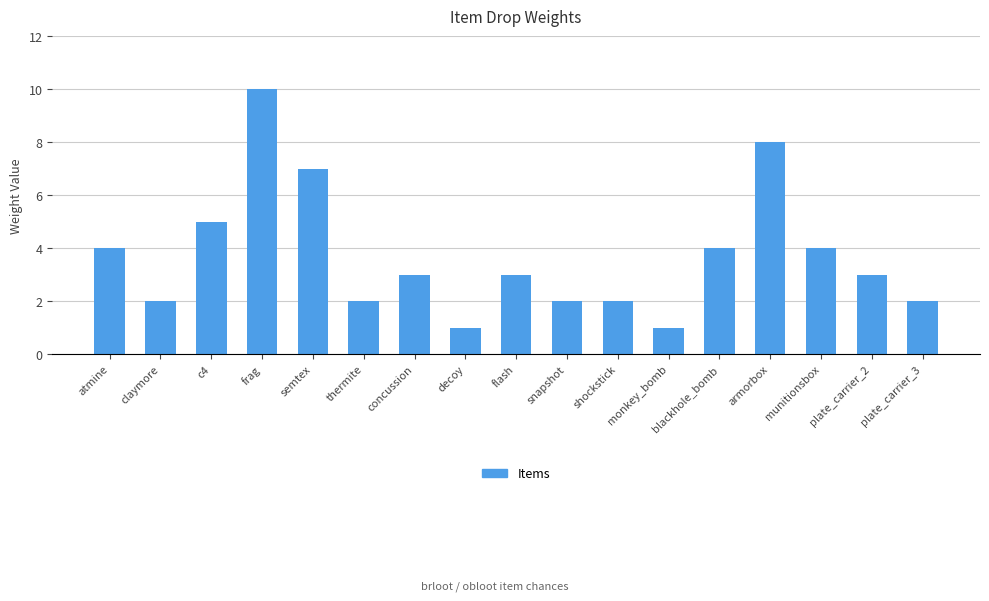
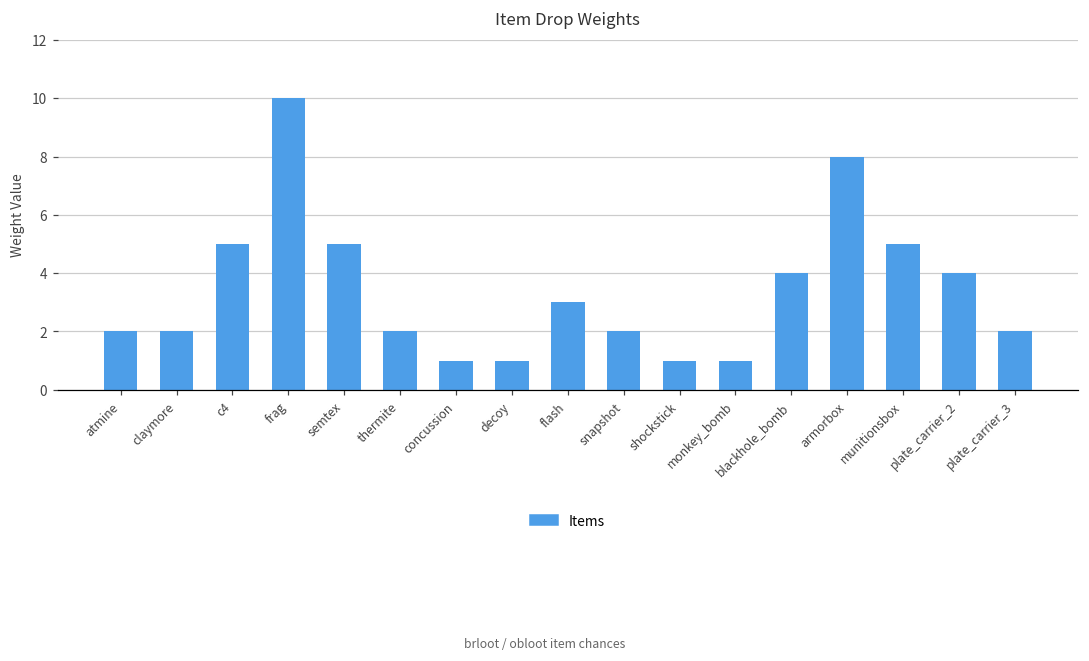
atmine: 4 -> 2
semtex: 7 -> 5
concussion: 3 -> 1
shockstick: 2 -> 1
munitionsbox: 4 -> 5
plate_carrier_2: 3 -> 4
